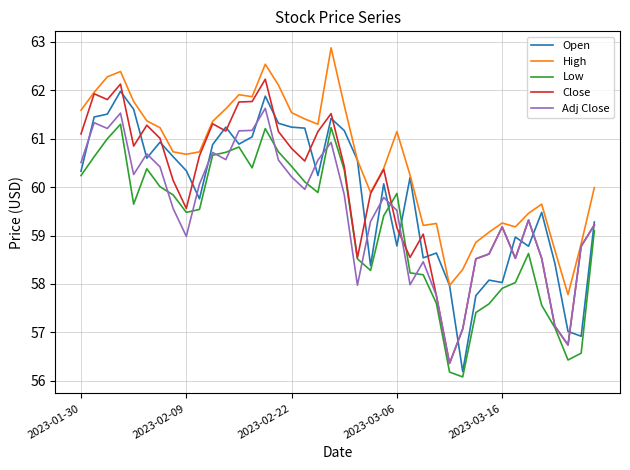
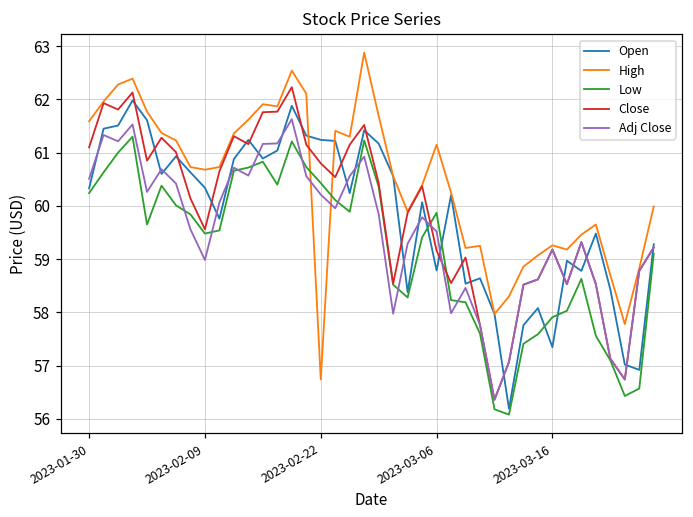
High, 2023-02-22: 61.5 -> 56.7
Open, 2023-03-16: 58.0 -> 57.3
